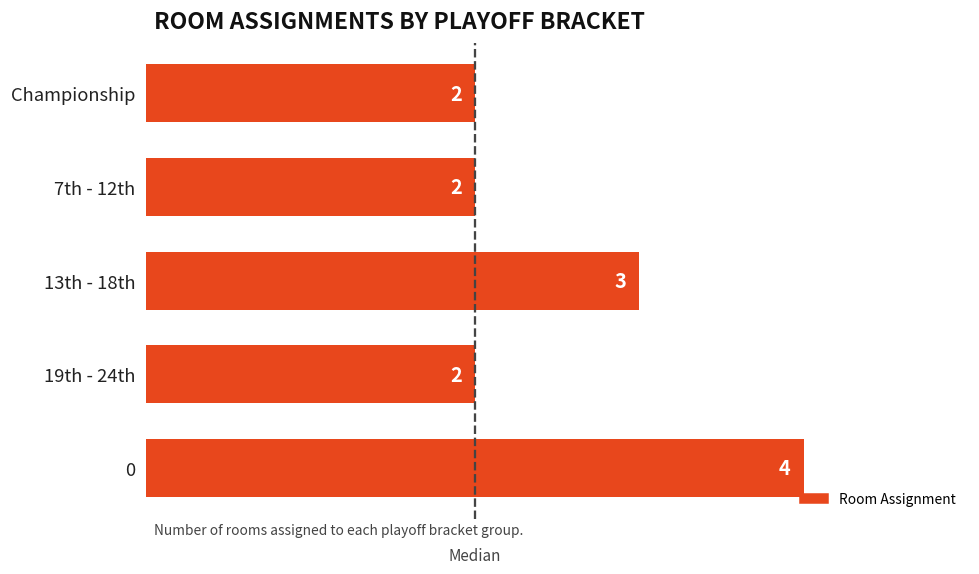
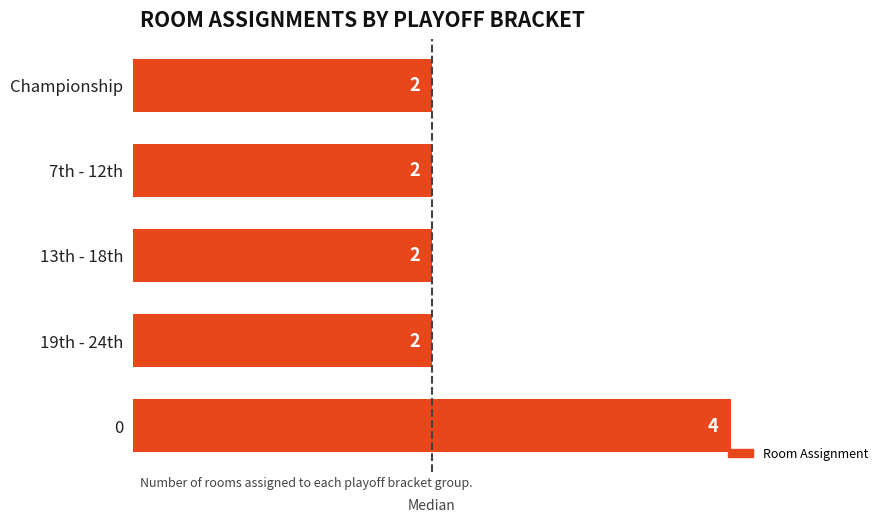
13th - 18th: 3 -> 2
